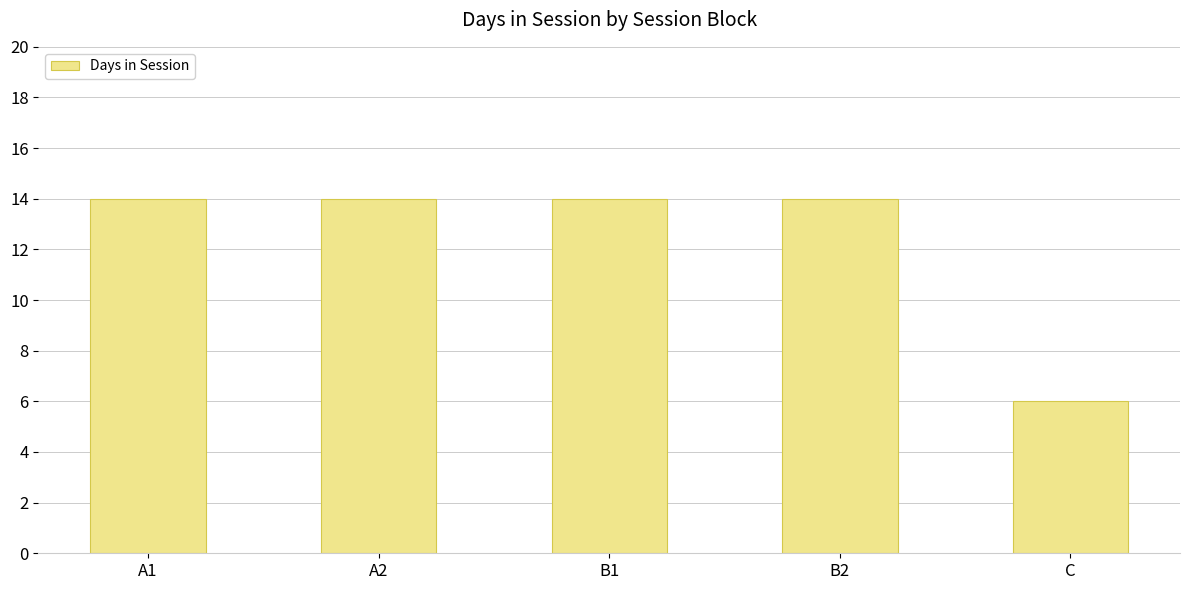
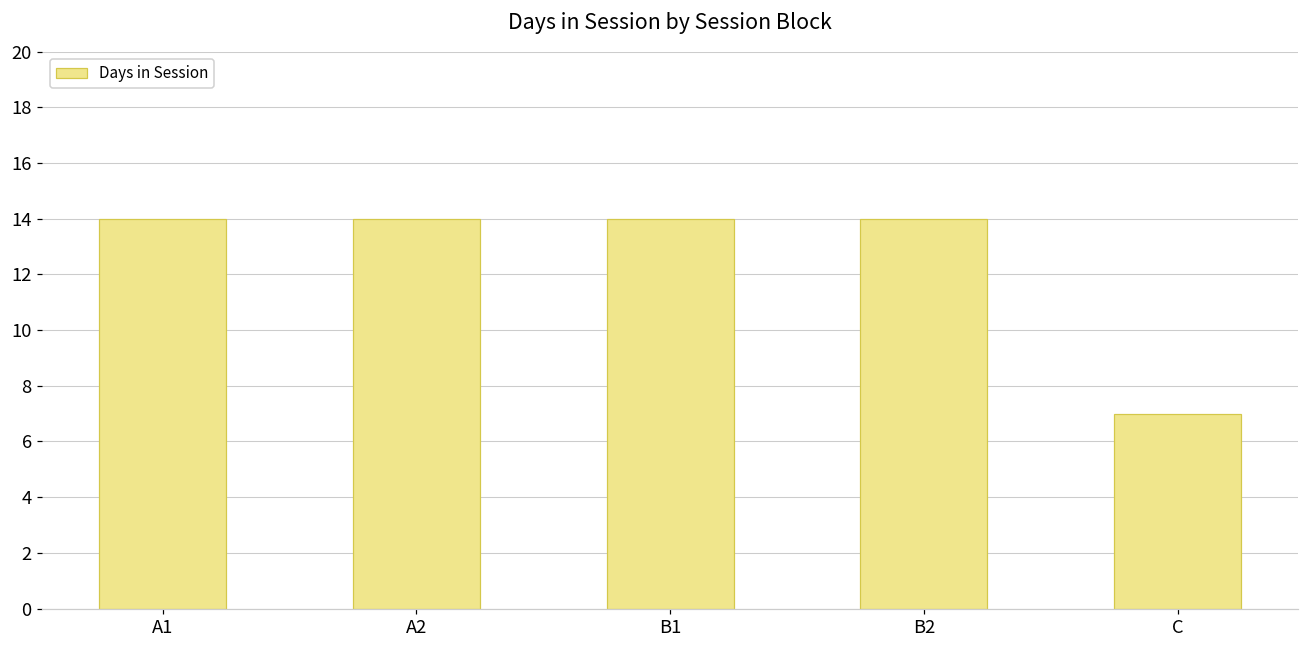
C: 6 -> 7
